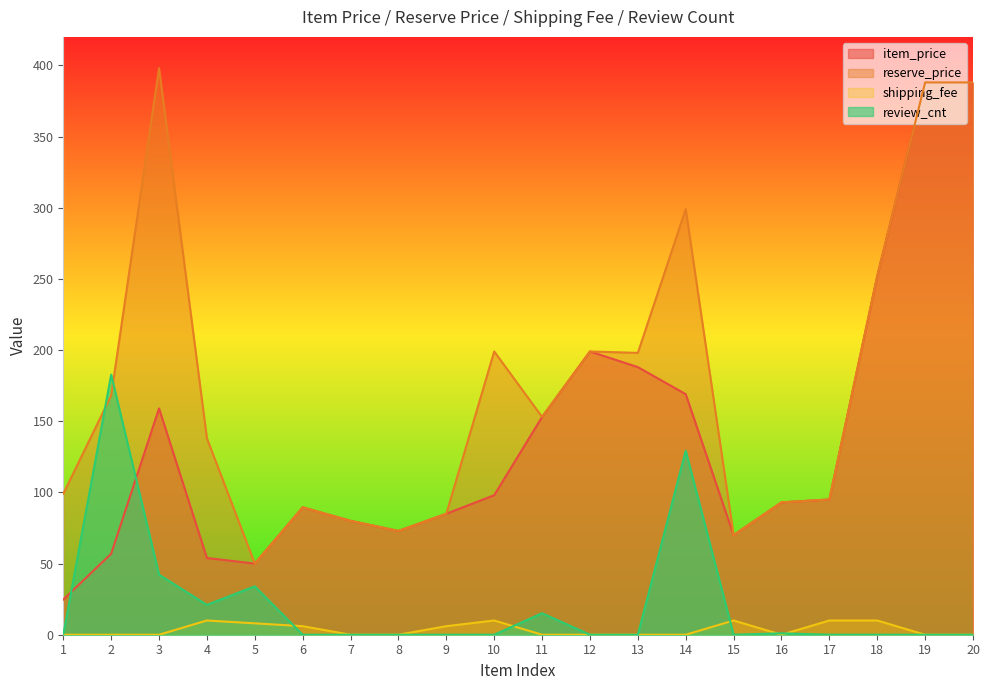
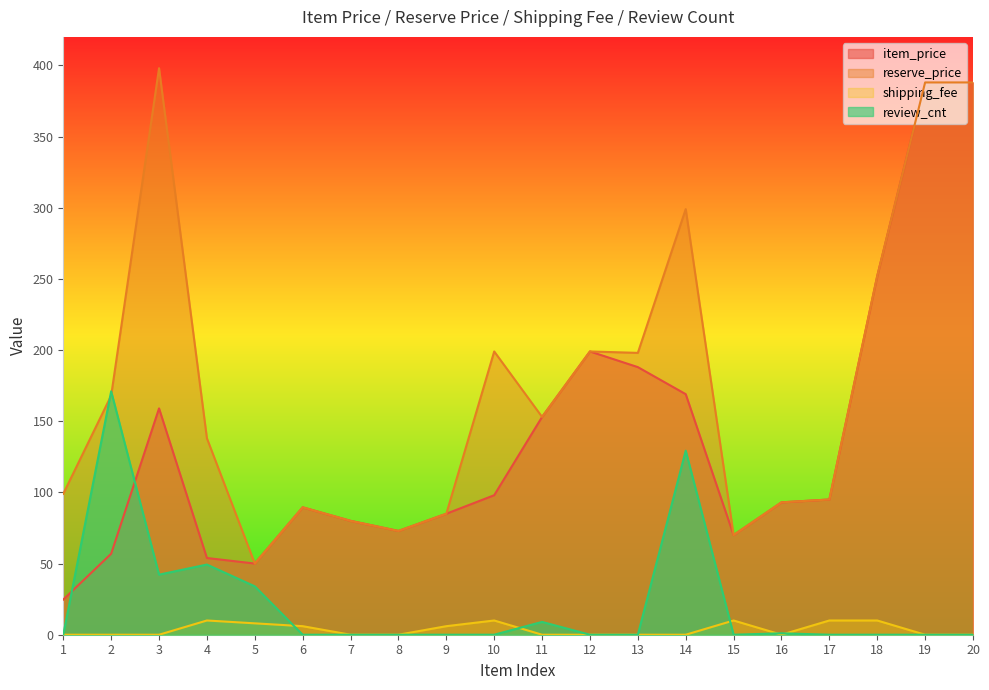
review_cnt, 2: 183 -> 171
review_cnt, 4: 21 -> 49
review_cnt, 11: 15 -> 9
